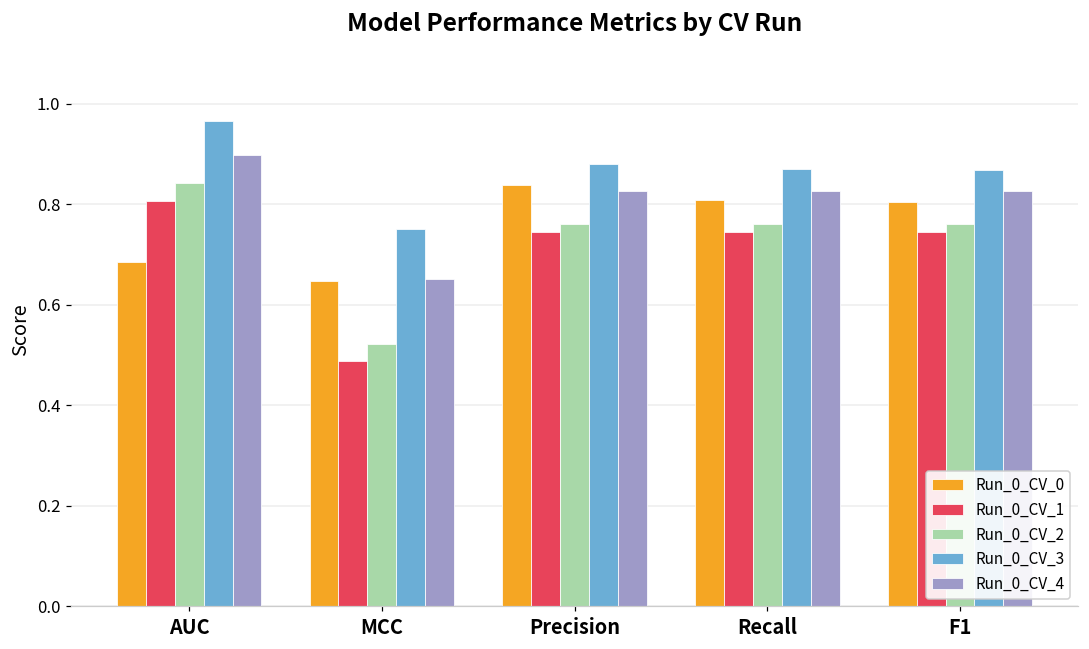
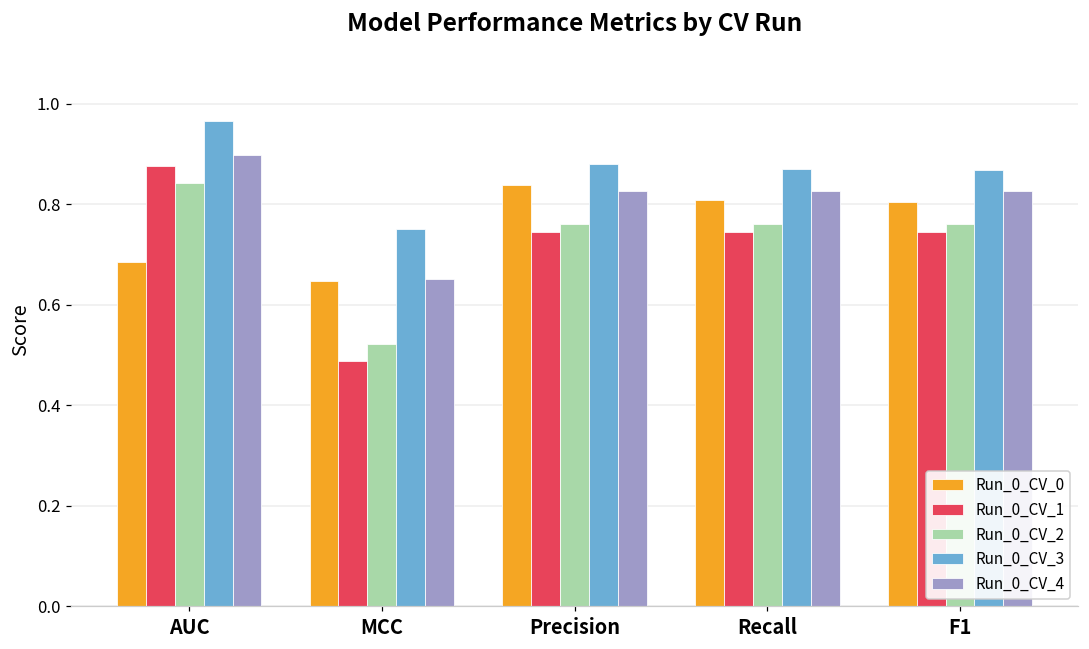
Run_0_CV_1, AUC: 0.81 -> 0.88
